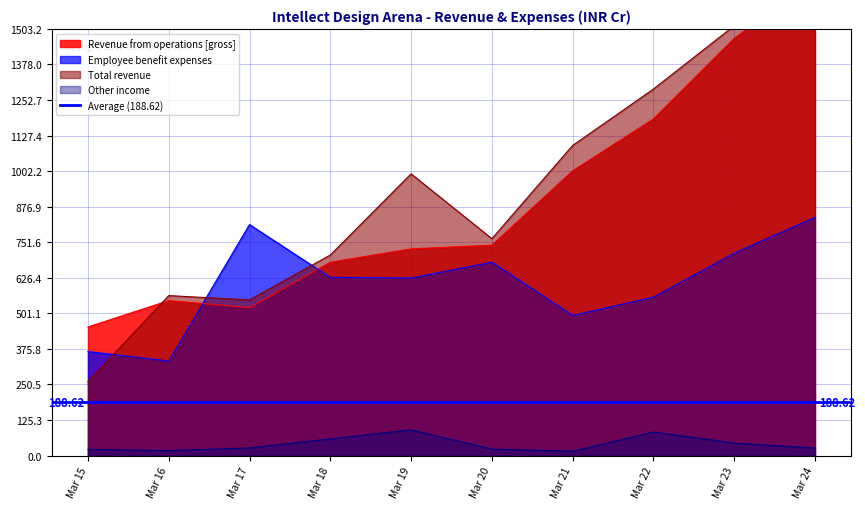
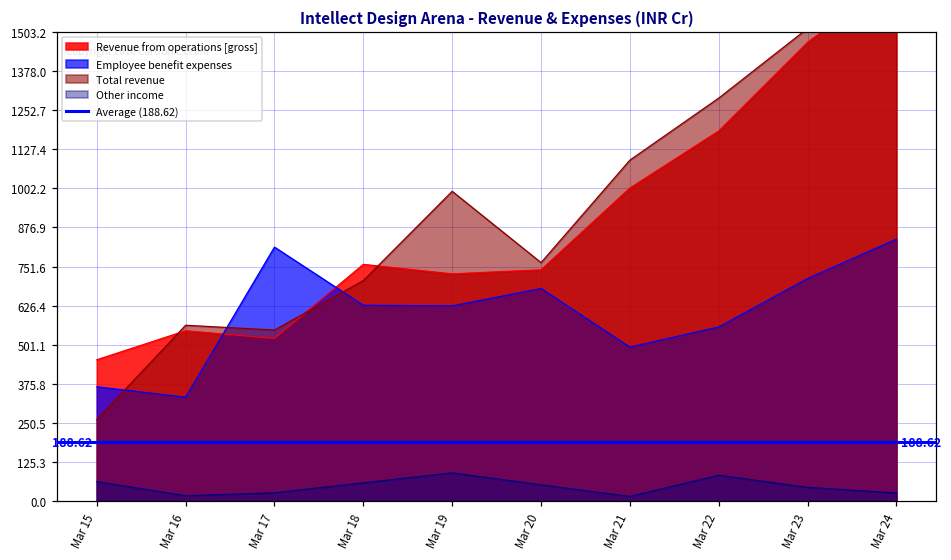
Other income, Mar 15: 20 -> 60
Revenue from operations [gross], Mar 18: 680 -> 760
Other income, Mar 20: 20 -> 50
